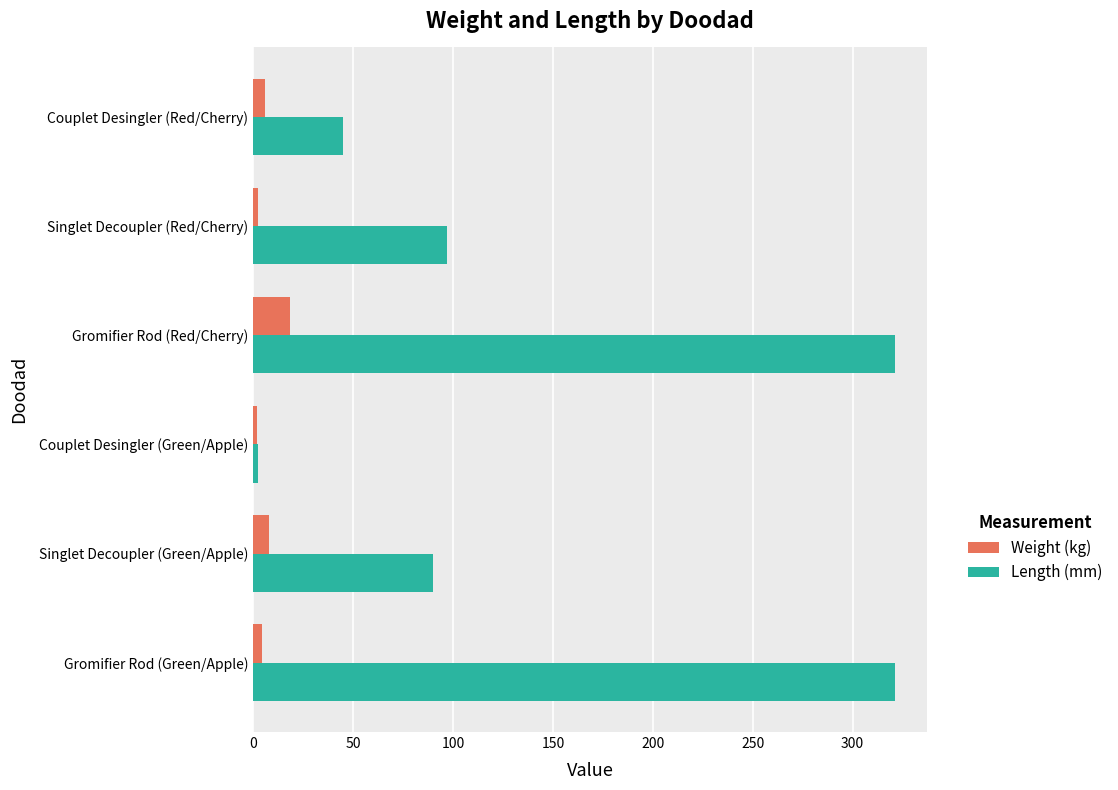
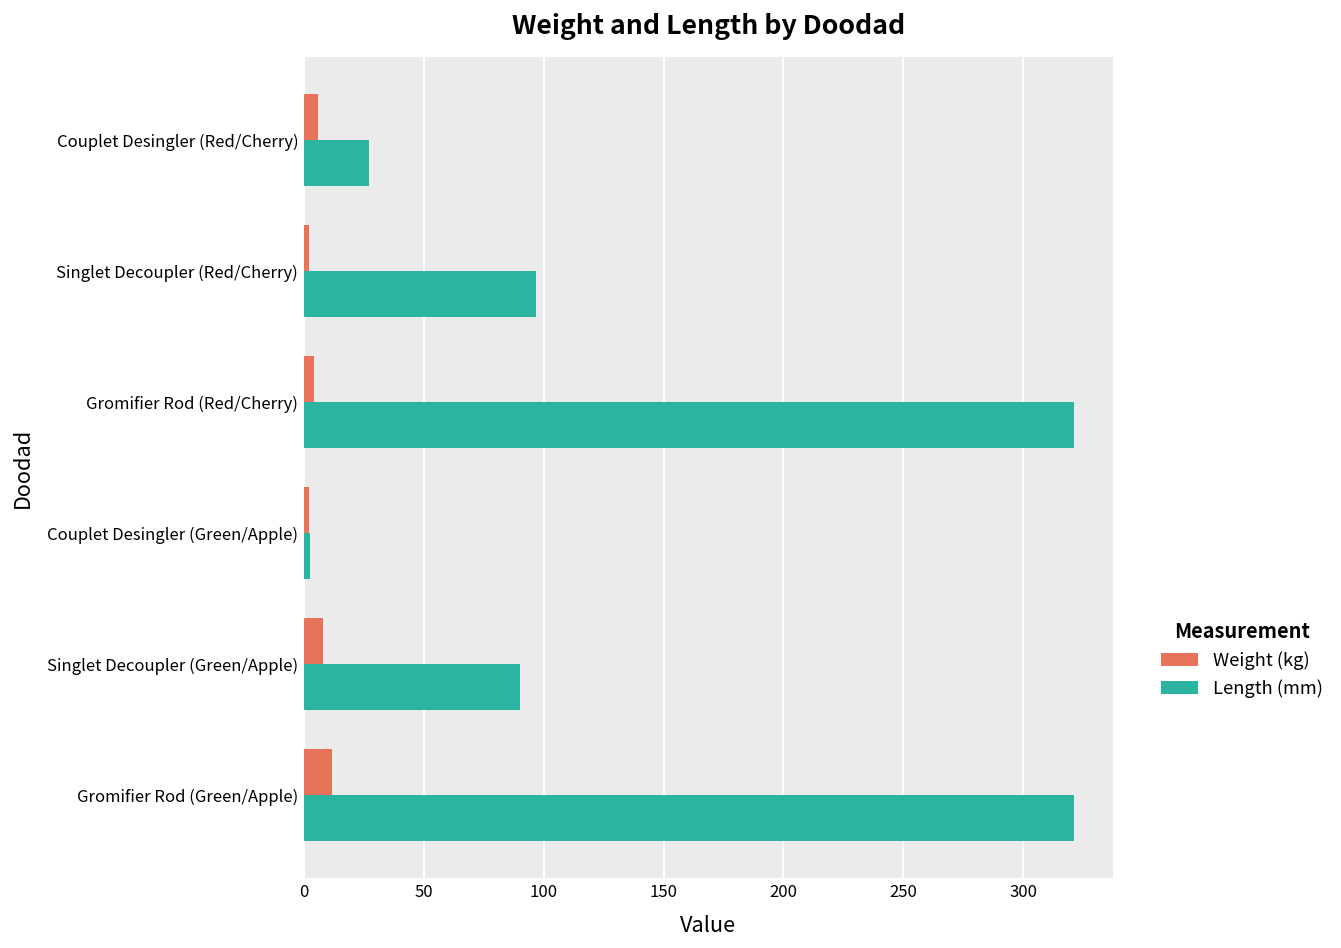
Length (mm), Couplet Desingler (Red/Cherry): 45 -> 27
Weight (kg), Gromifier Rod (Red/Cherry): 18 -> 4
Weight (kg), Gromifier Rod (Green/Apple): 4 -> 12
